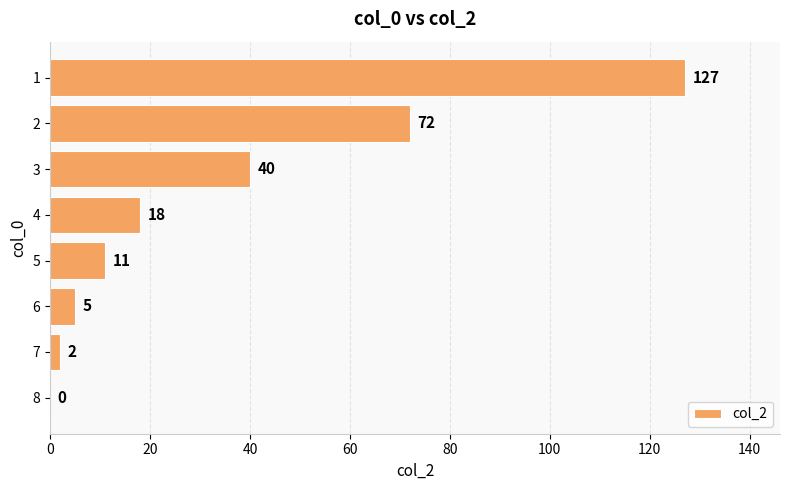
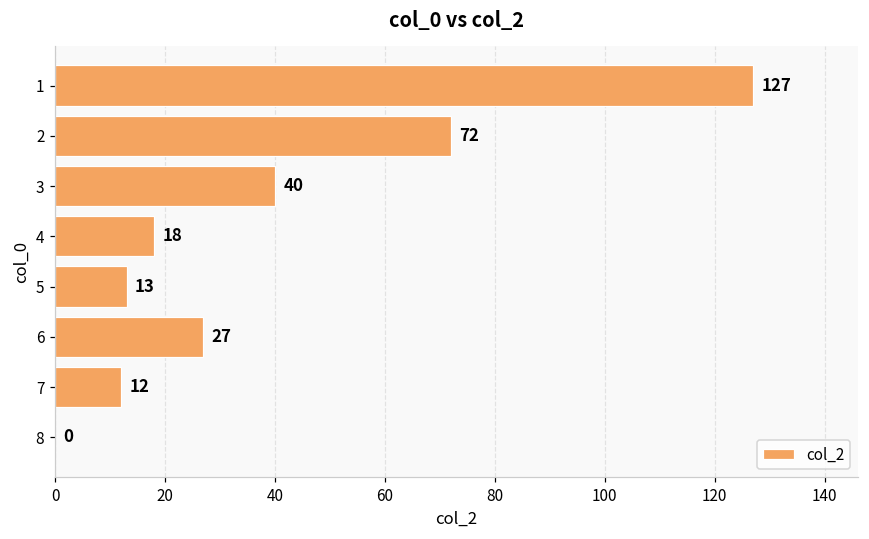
5: 11 -> 13
6: 5 -> 27
7: 2 -> 12
